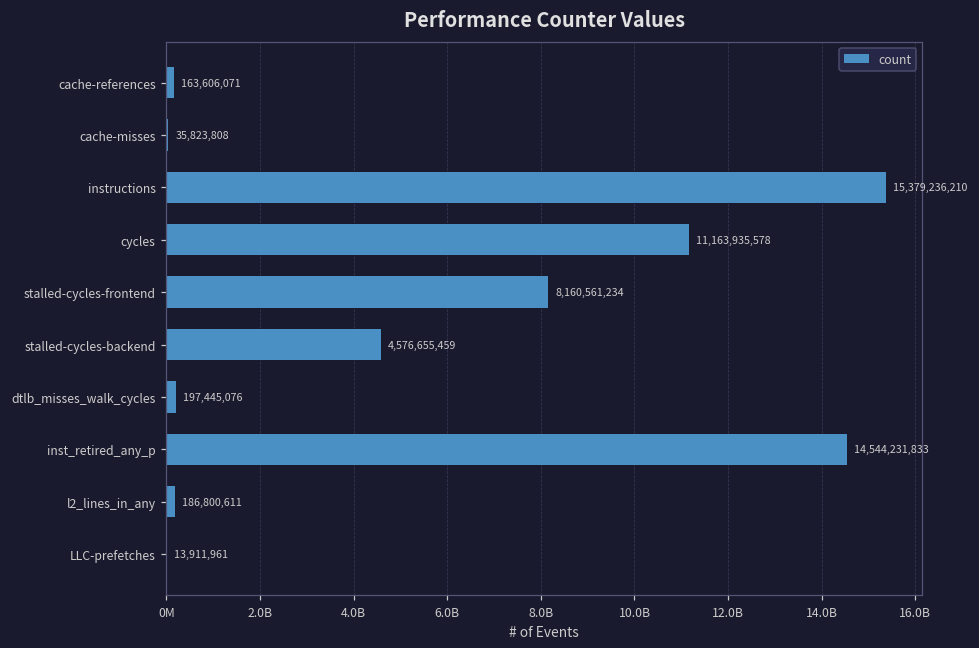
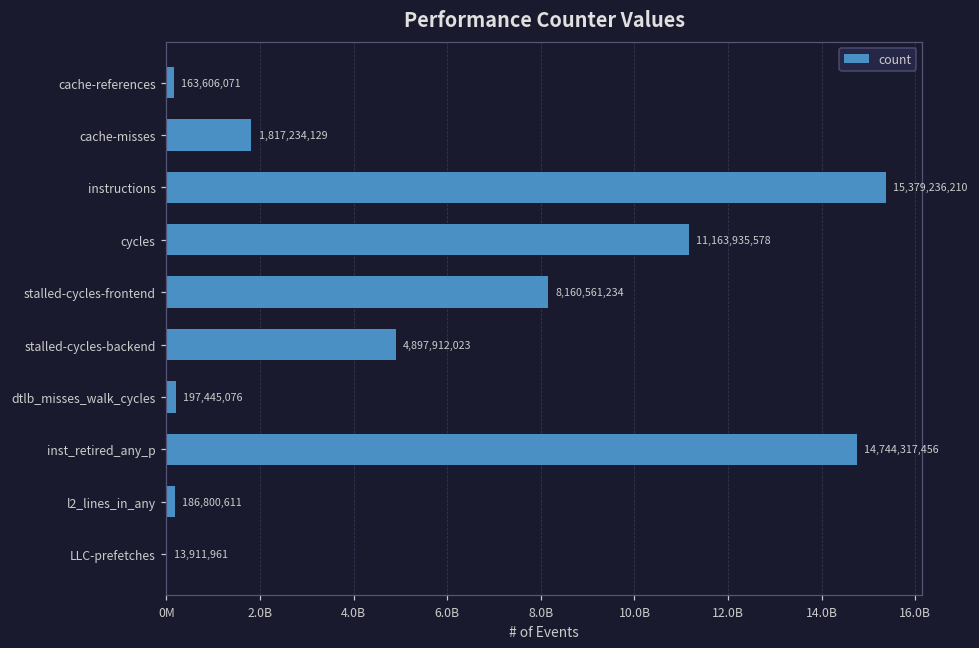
cache-misses: 35,823,808 -> 1,817,234,129
stalled-cycles-backend: 4,576,655,459 -> 4,897,912,023
inst_retired_any_p: 14,544,231,833 -> 14,744,317,456
